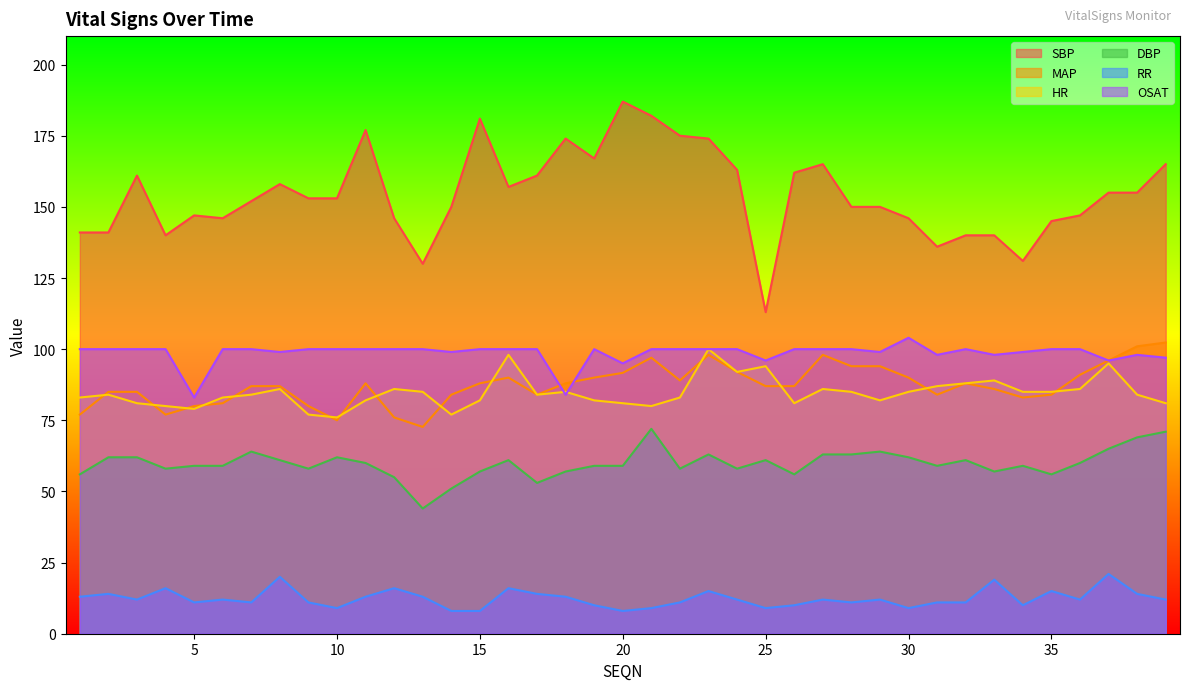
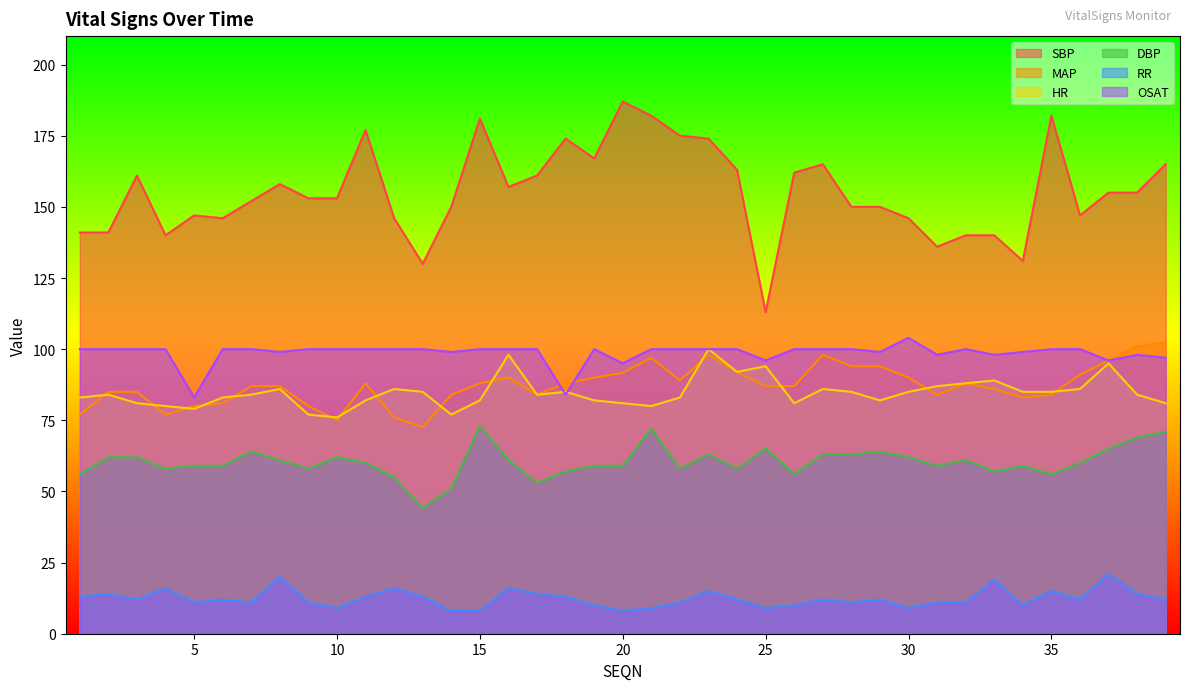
DBP, 15: 57 -> 73
DBP, 25: 61 -> 65
SBP, 35: 145 -> 182
